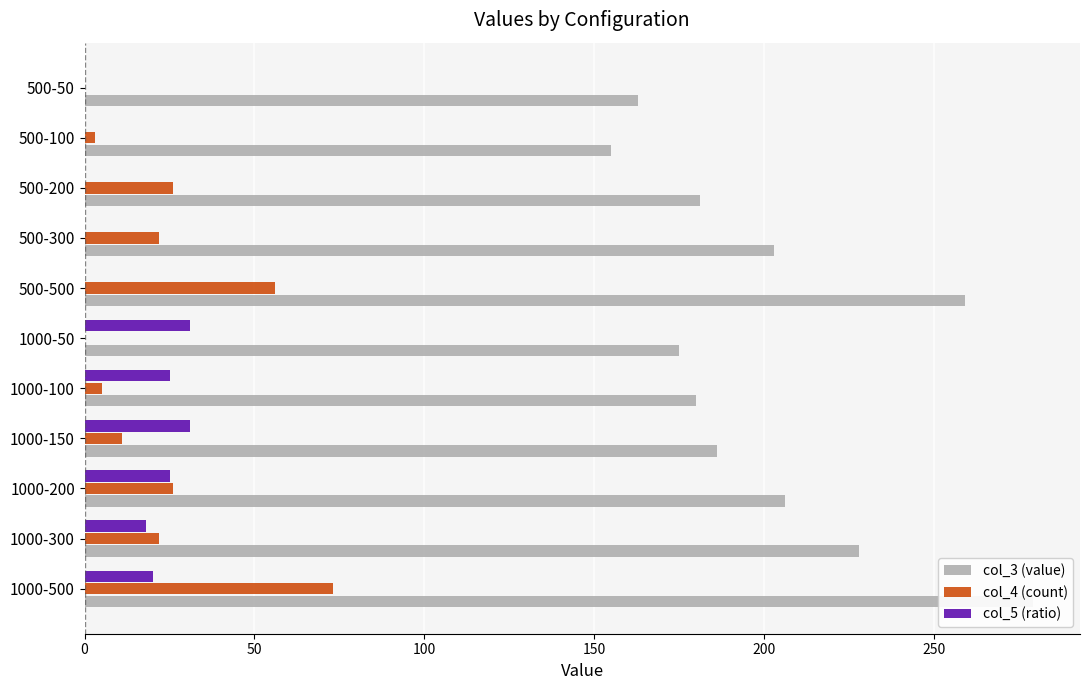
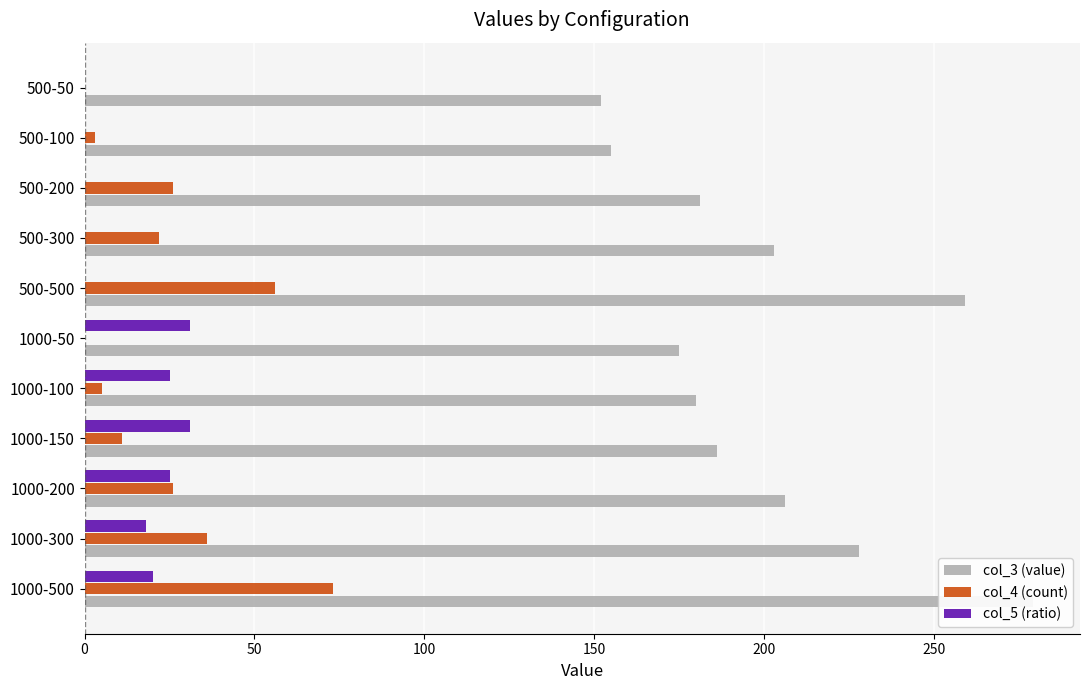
col_3 (value), 500-50: 163 -> 152
col_4 (count), 1000-300: 22 -> 36
